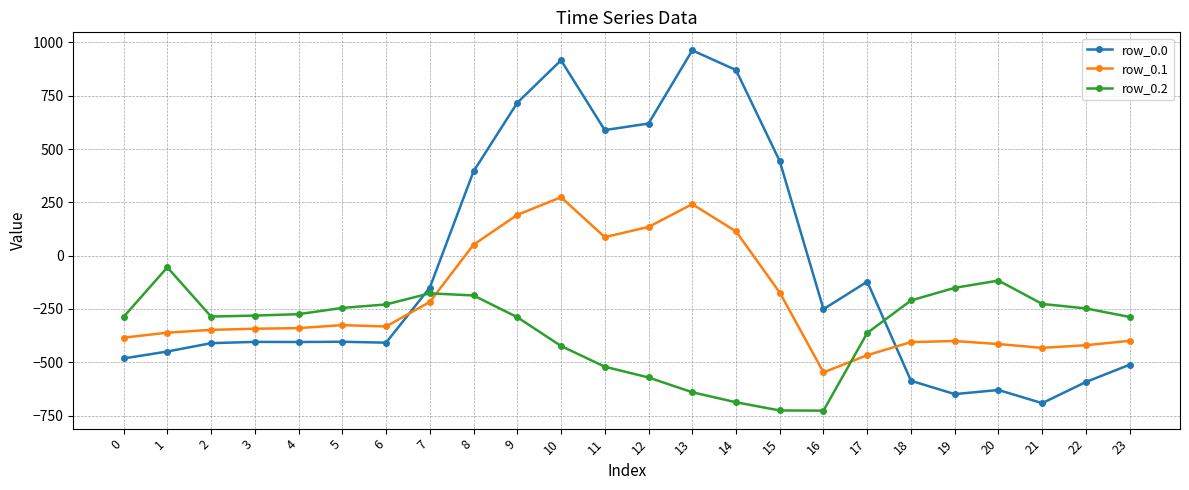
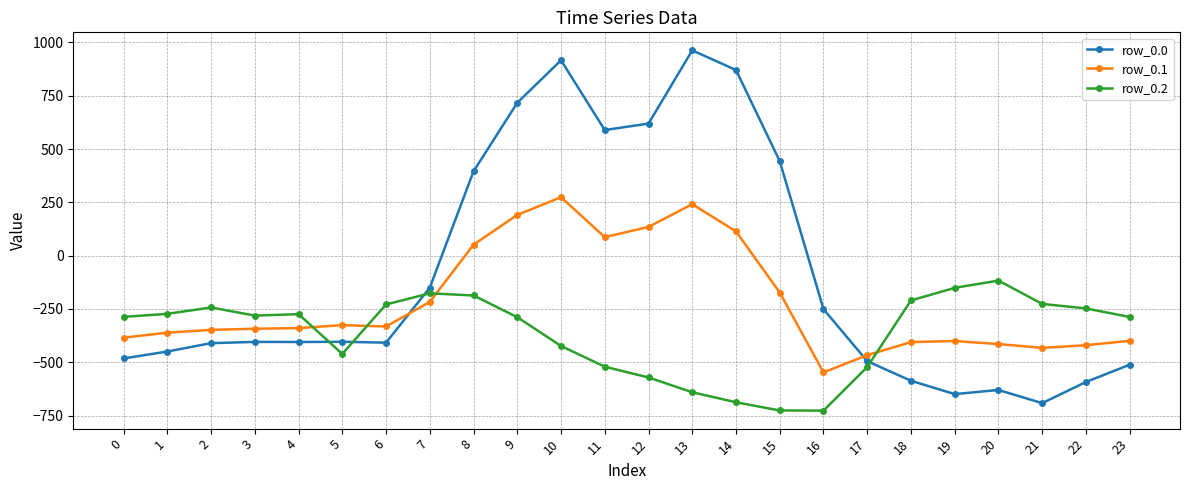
row_0.2, 1: -50 -> -270
row_0.2, 2: -290 -> -240
row_0.2, 5: -250 -> -460
row_0.0, 17: -120 -> -490
row_0.2, 17: -360 -> -520
